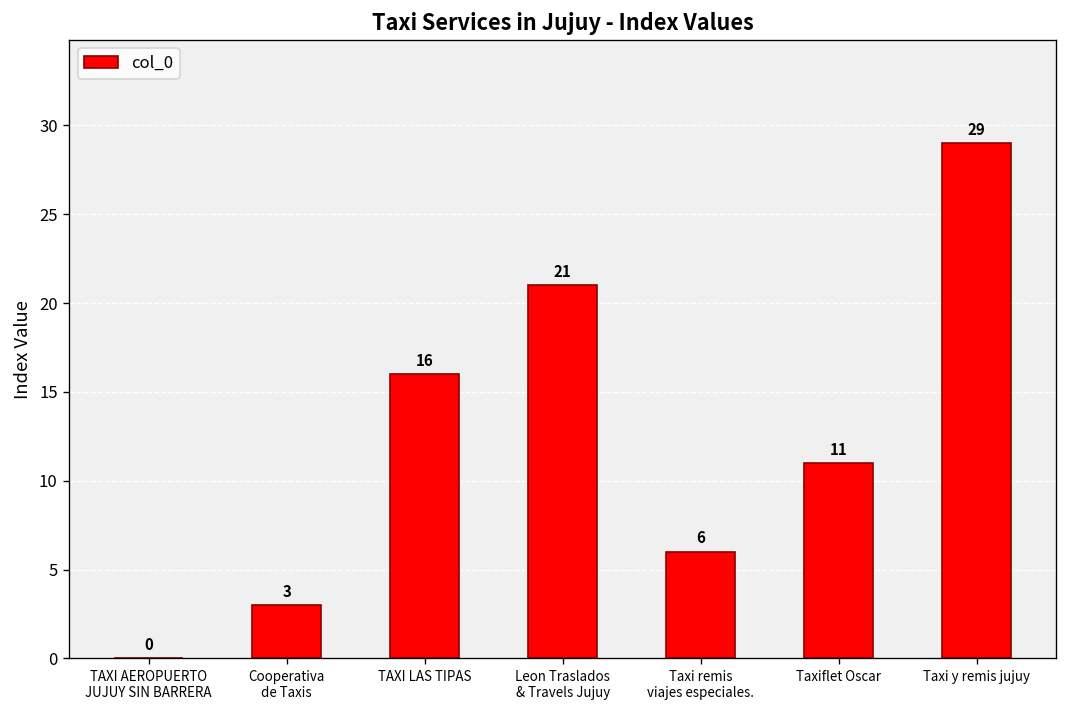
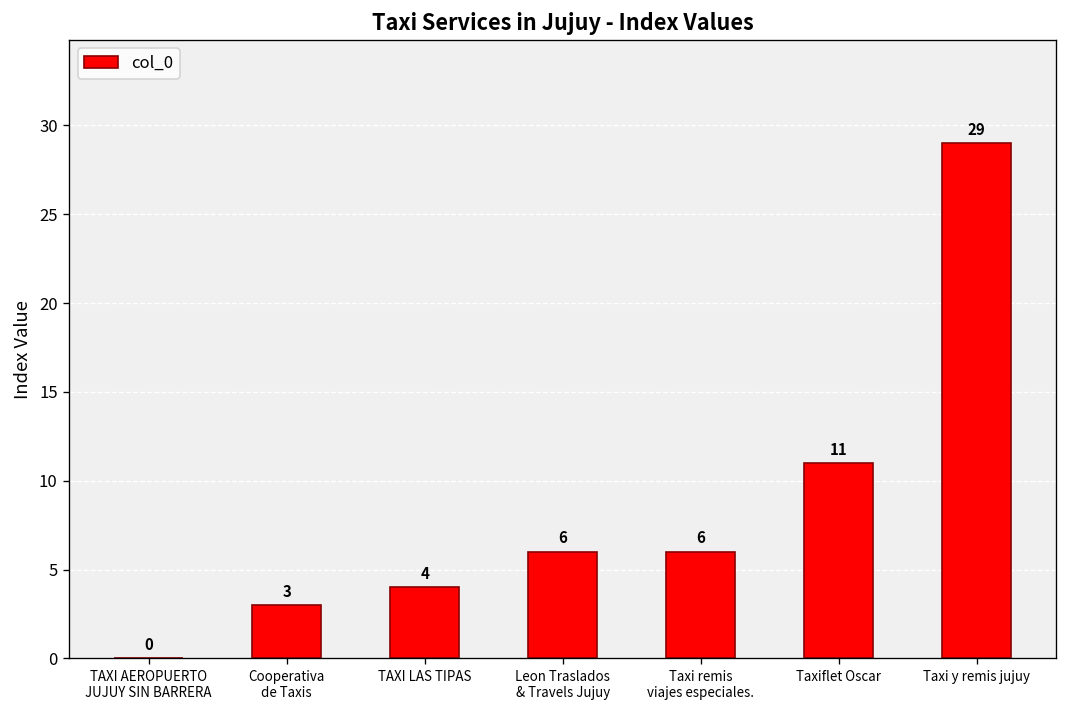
TAXI LAS TIPAS: 16 -> 4
Leon Traslados & Travels Jujuy: 21 -> 6
